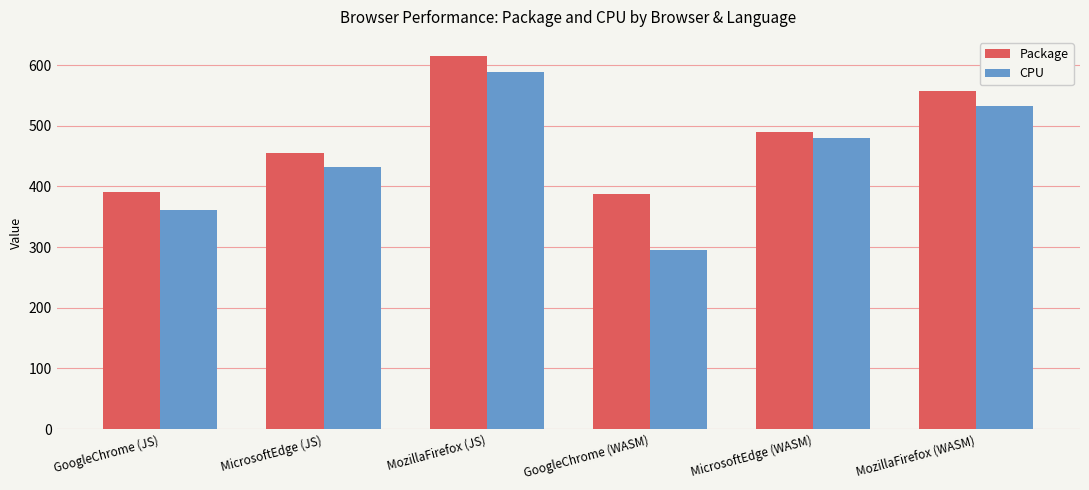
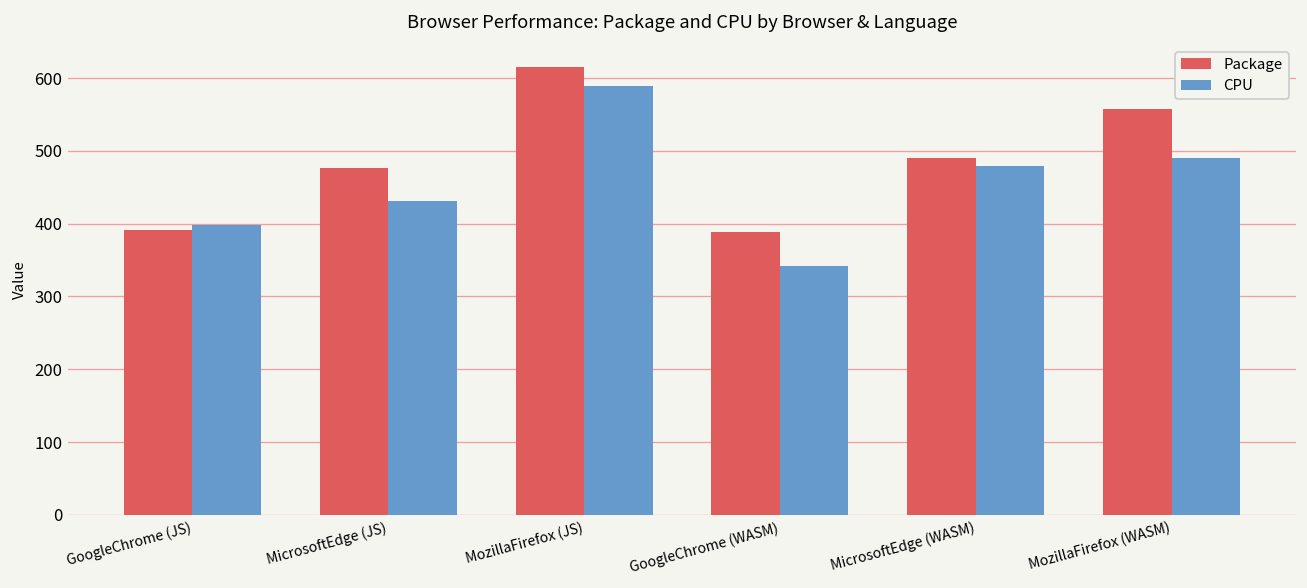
CPU, GoogleChrome (JS): 360 -> 400
Package, MicrosoftEdge (JS): 460 -> 480
CPU, GoogleChrome (WASM): 290 -> 340
CPU, MozillaFirefox (WASM): 530 -> 490
